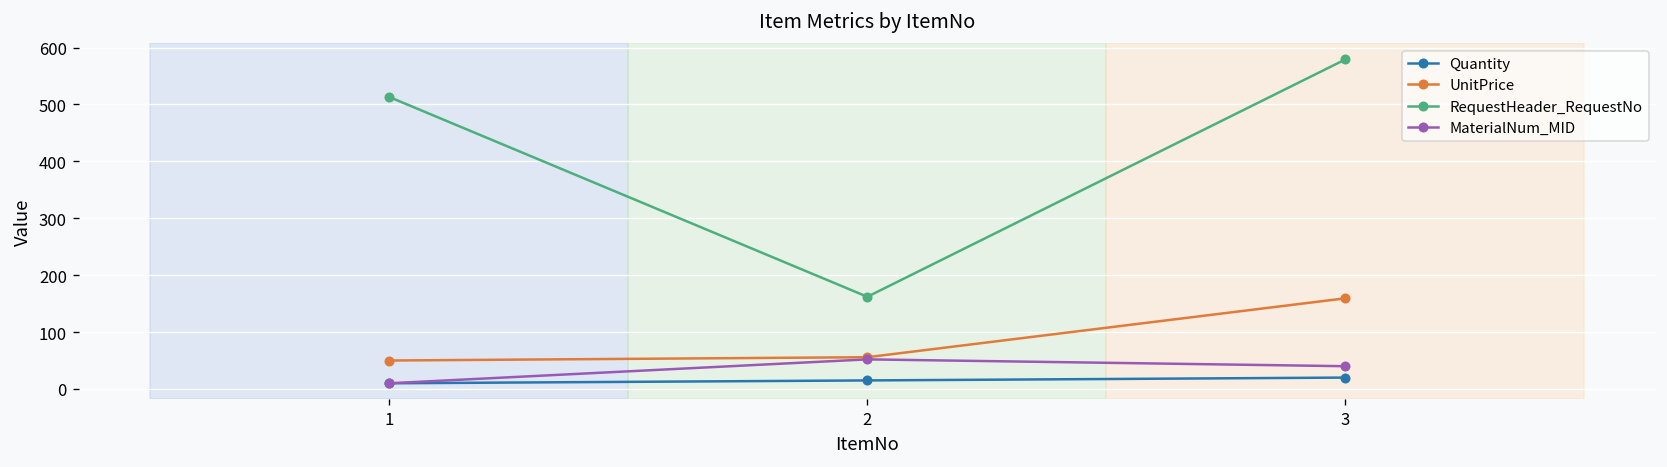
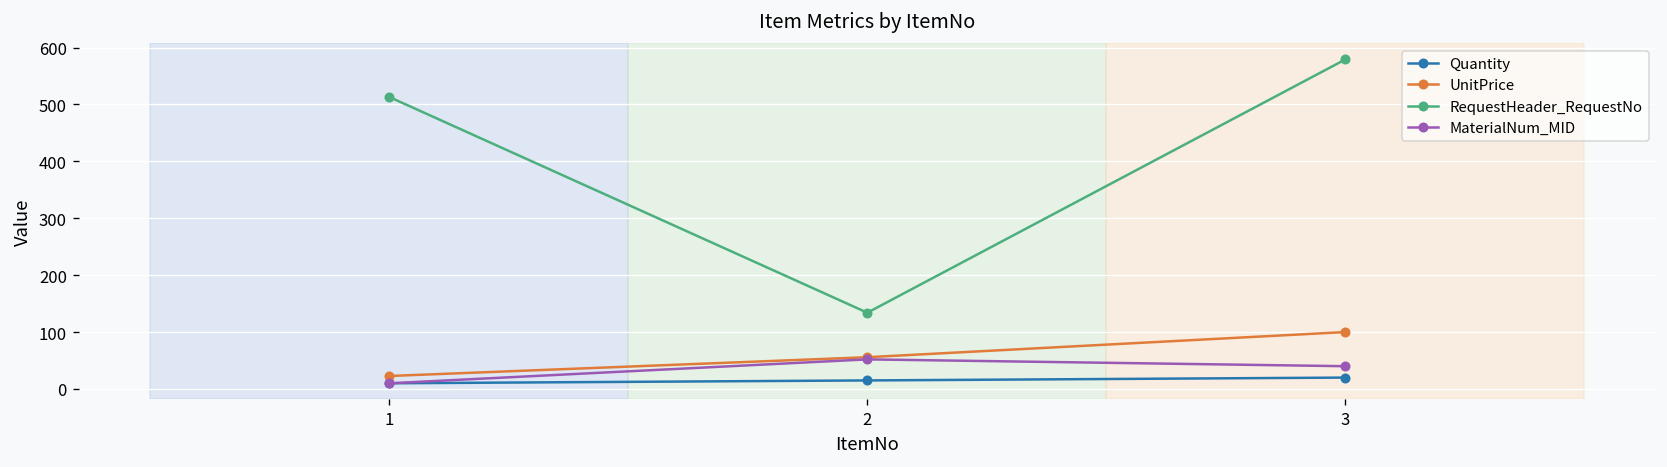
UnitPrice, 1: 50 -> 20
RequestHeader_RequestNo, 2: 160 -> 130
UnitPrice, 3: 160 -> 100
